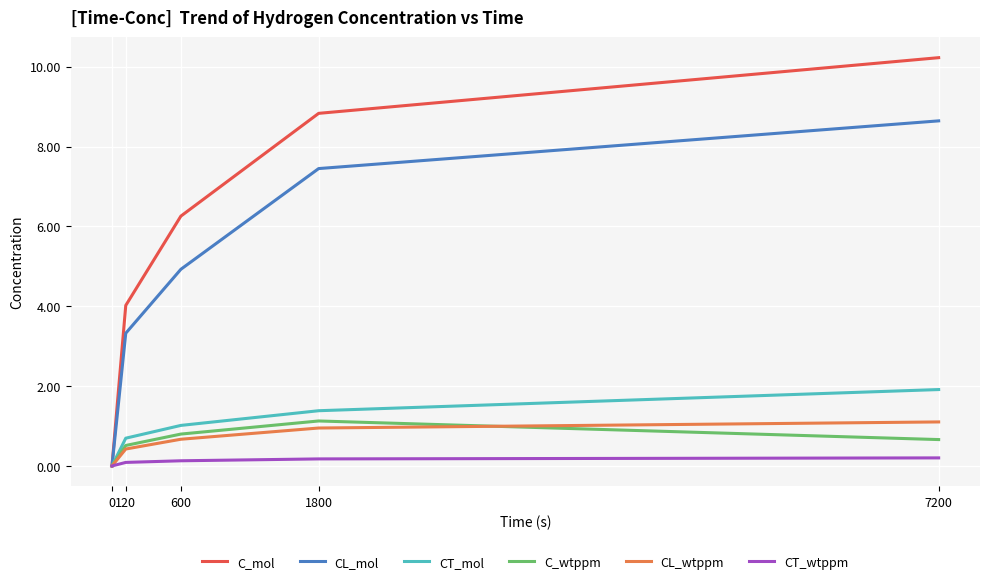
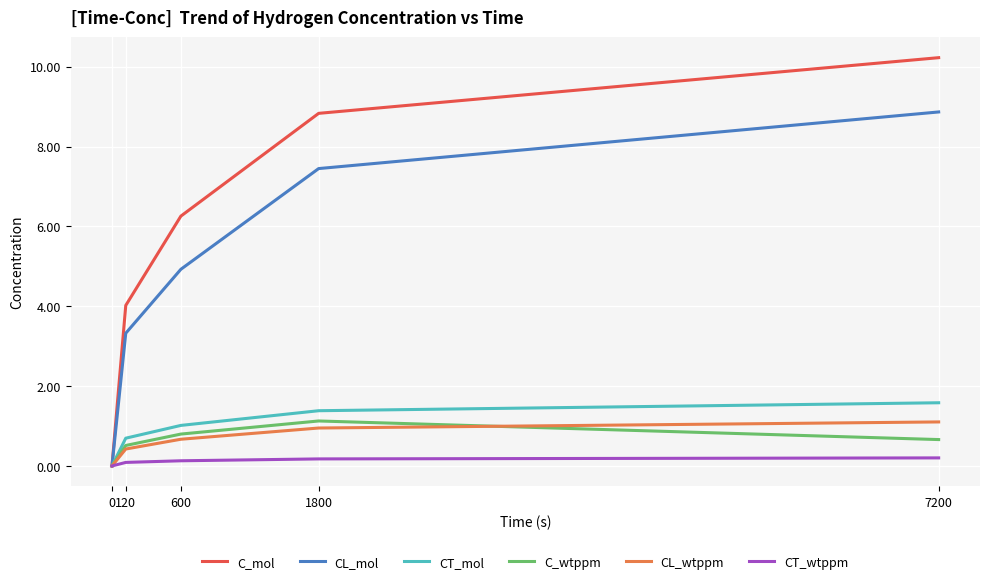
CL_mol, 7200: 8.6 -> 8.9
CT_mol, 7200: 1.9 -> 1.6
